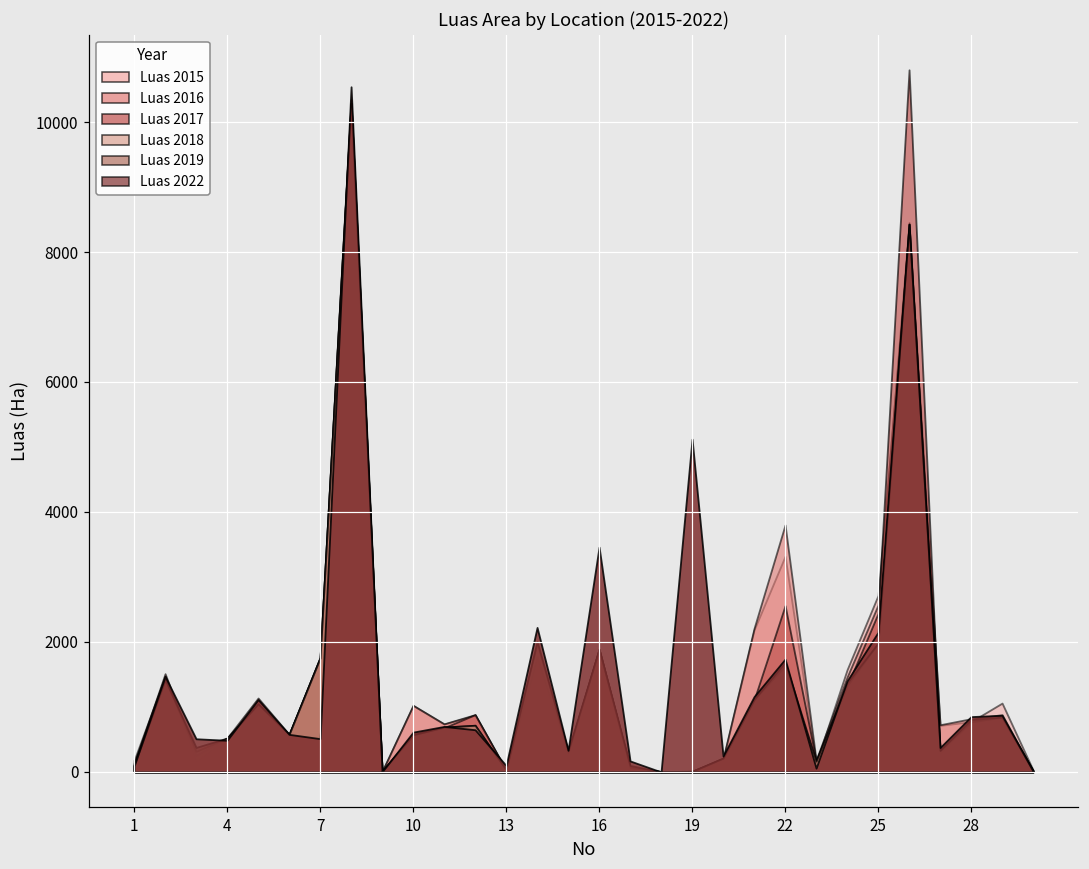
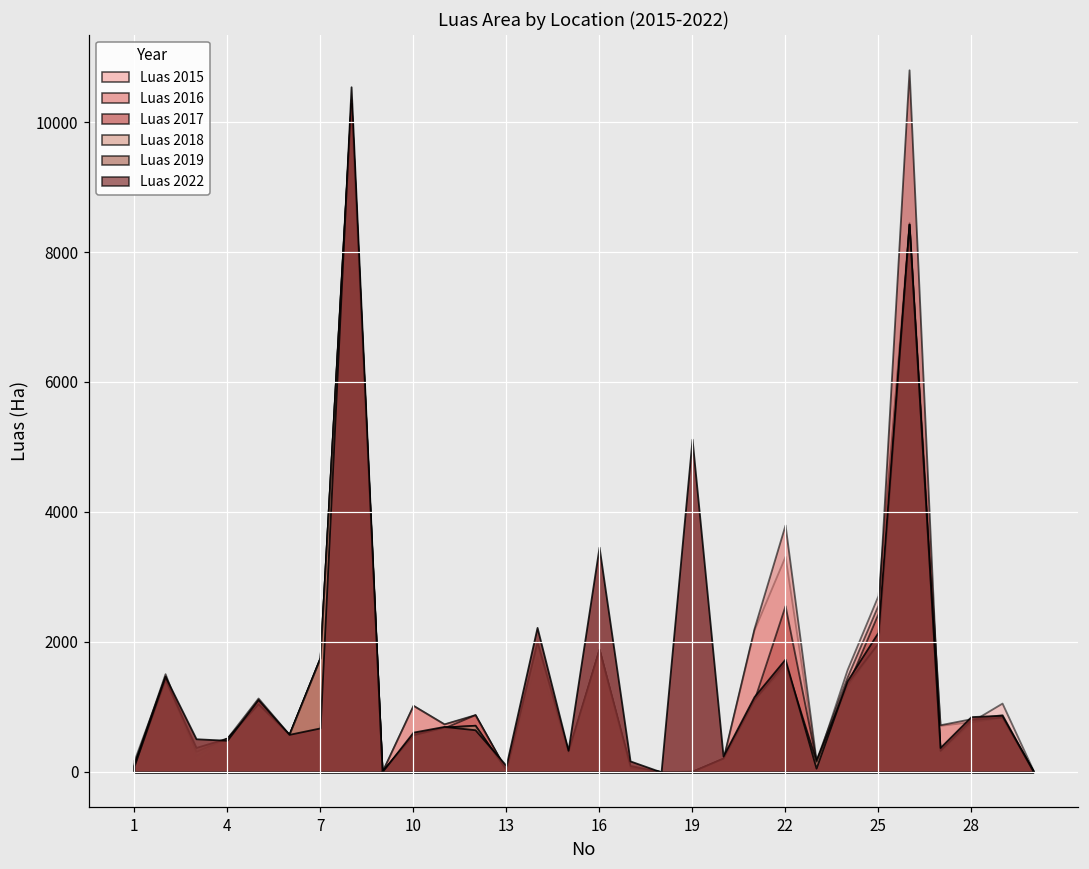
Luas 2022, 7: 500 -> 700
